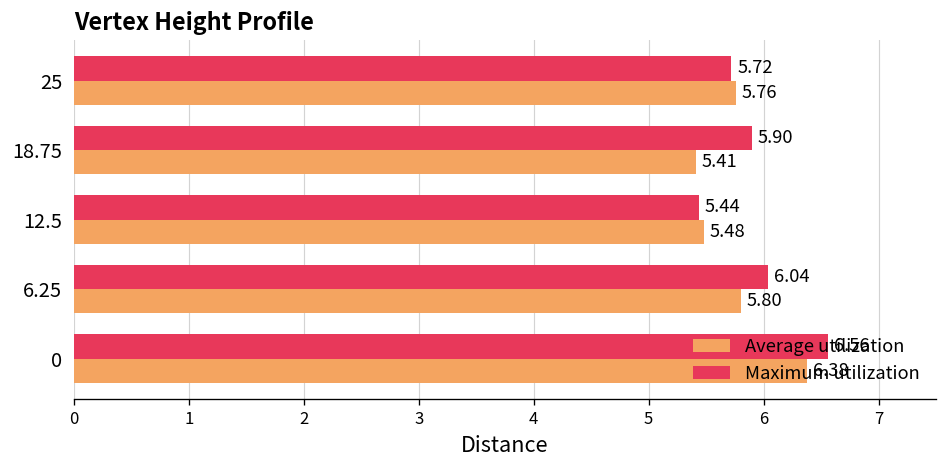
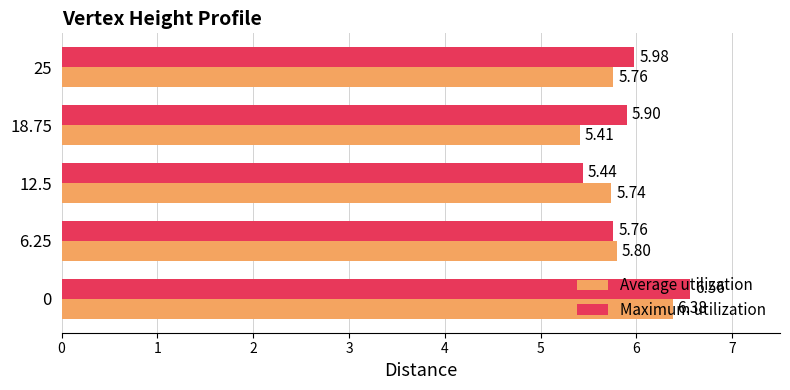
Maximum utilization, 25: 5.72 -> 5.98
Average utilization, 12.5: 5.48 -> 5.74
Maximum utilization, 6.25: 6.04 -> 5.76
